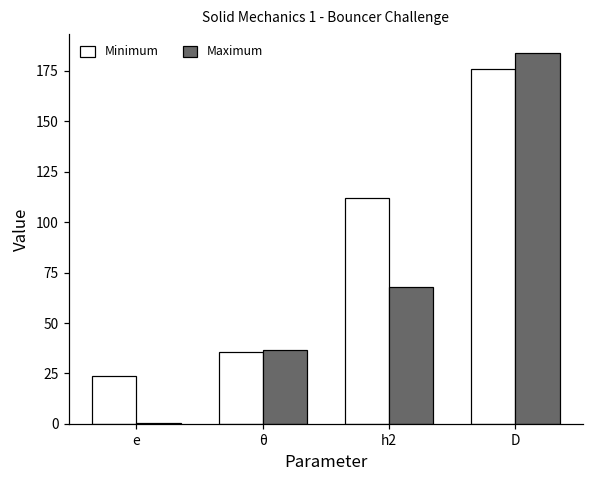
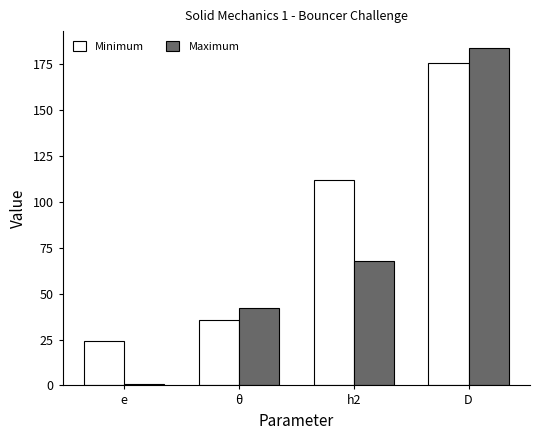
Maximum, θ: 37 -> 42
